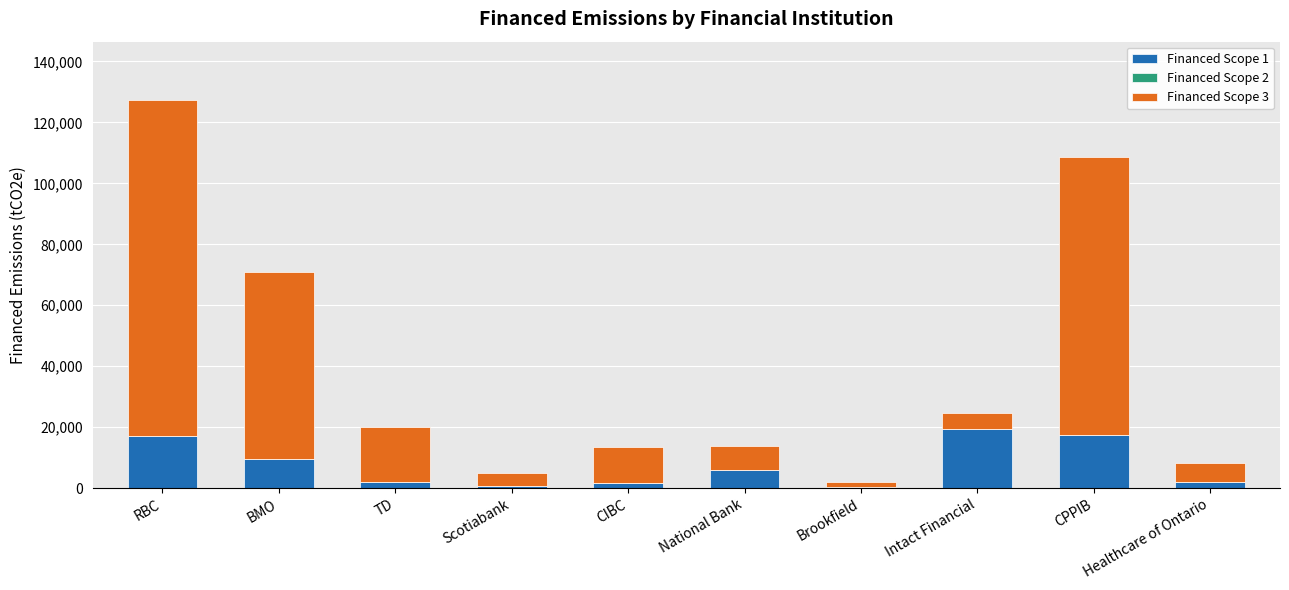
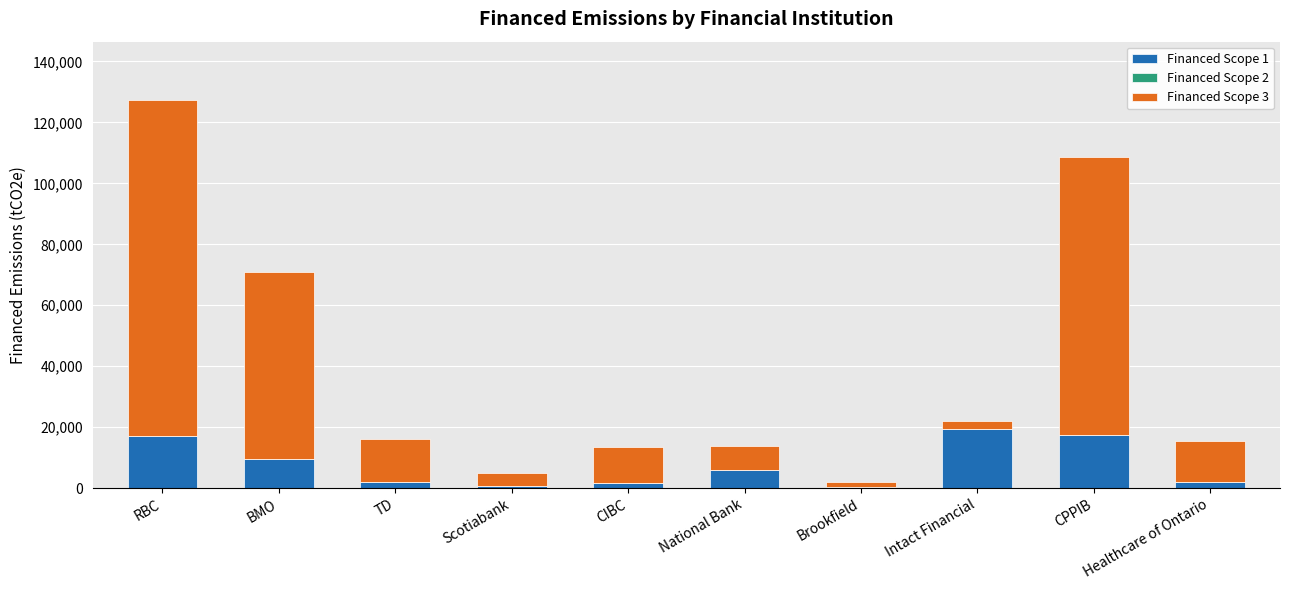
Financed Scope 3, TD: 18,000 -> 14,000
Financed Scope 3, Intact Financial: 5,000 -> 2,000
Financed Scope 3, Healthcare of Ontario: 6,000 -> 13,000
